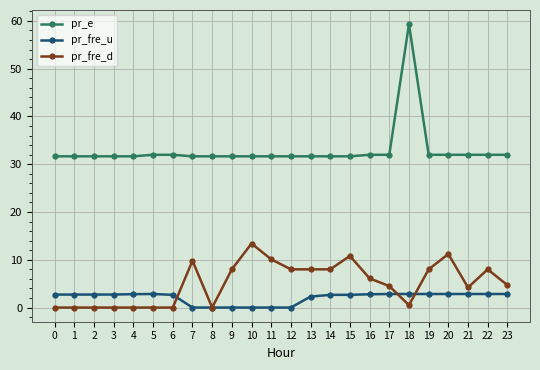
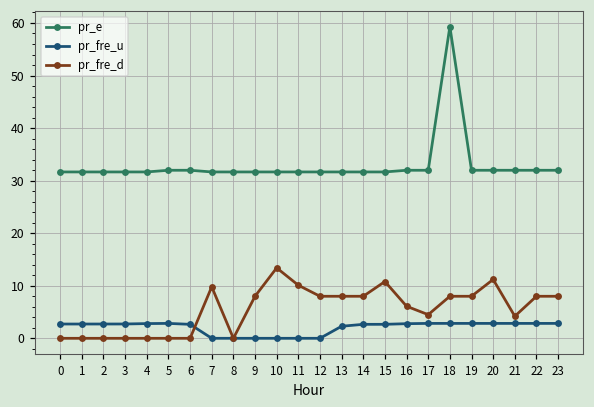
pr_fre_d, 18: 1 -> 8
pr_fre_d, 23: 5 -> 8
